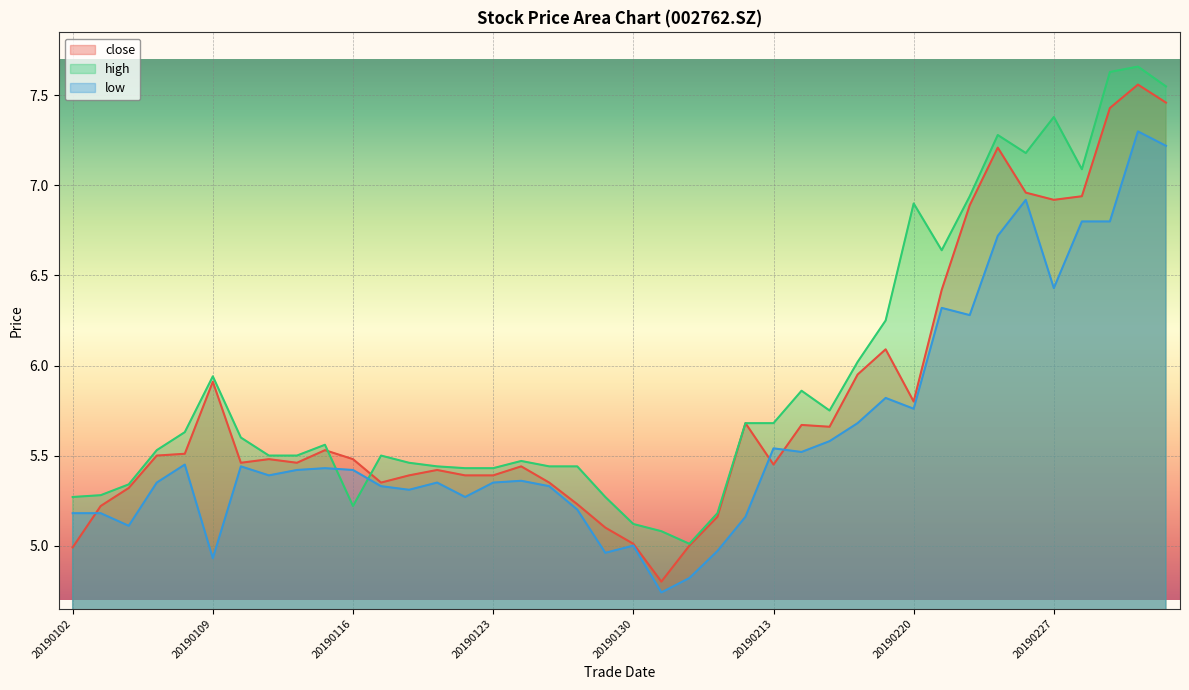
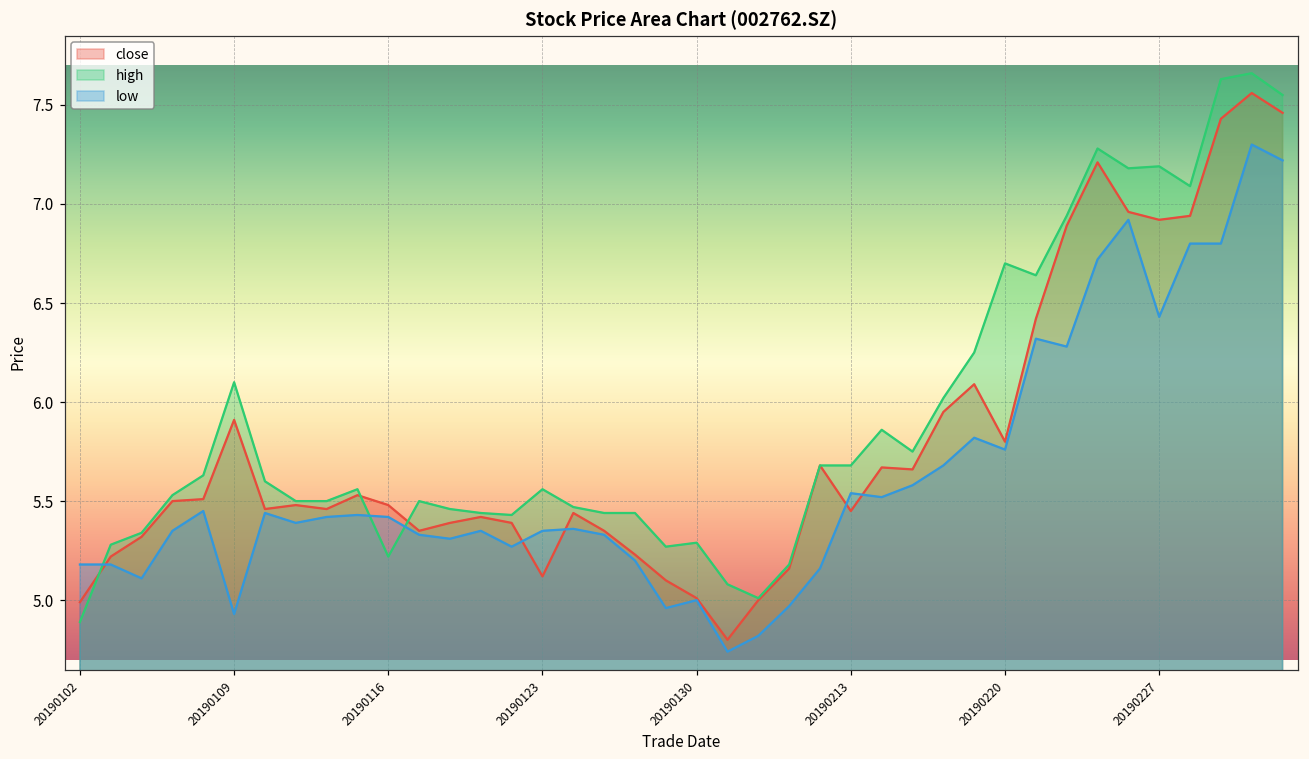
high, 20190102: 5.27 -> 4.89
high, 20190109: 5.94 -> 6.10
close, 20190123: 5.39 -> 5.12
high, 20190123: 5.43 -> 5.56
high, 20190130: 5.12 -> 5.29
high, 20190220: 6.9 -> 6.7
high, 20190227: 7.38 -> 7.19
